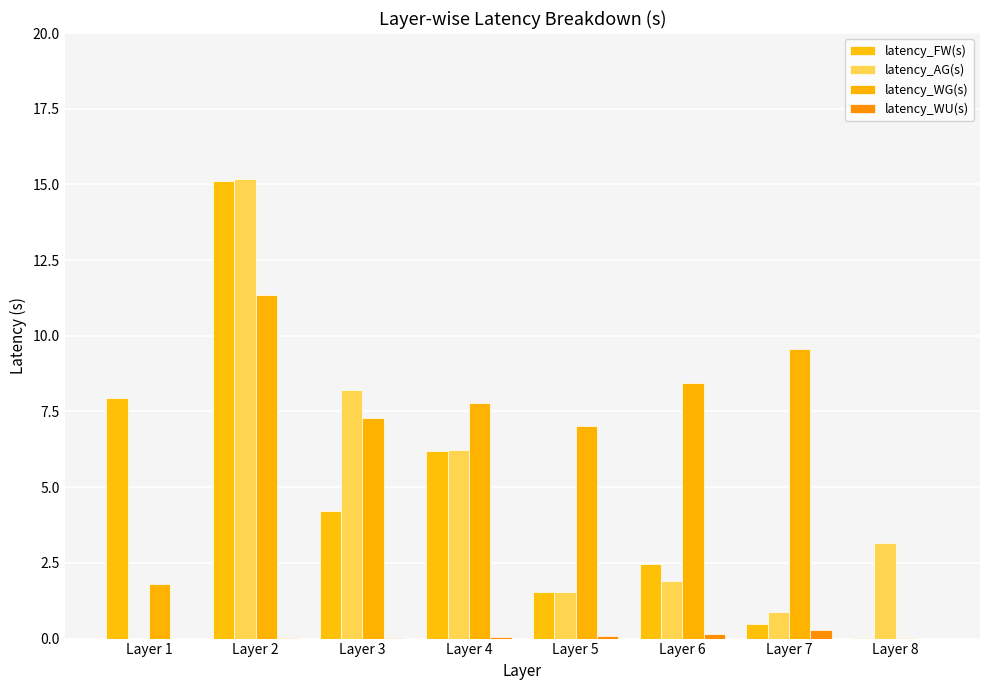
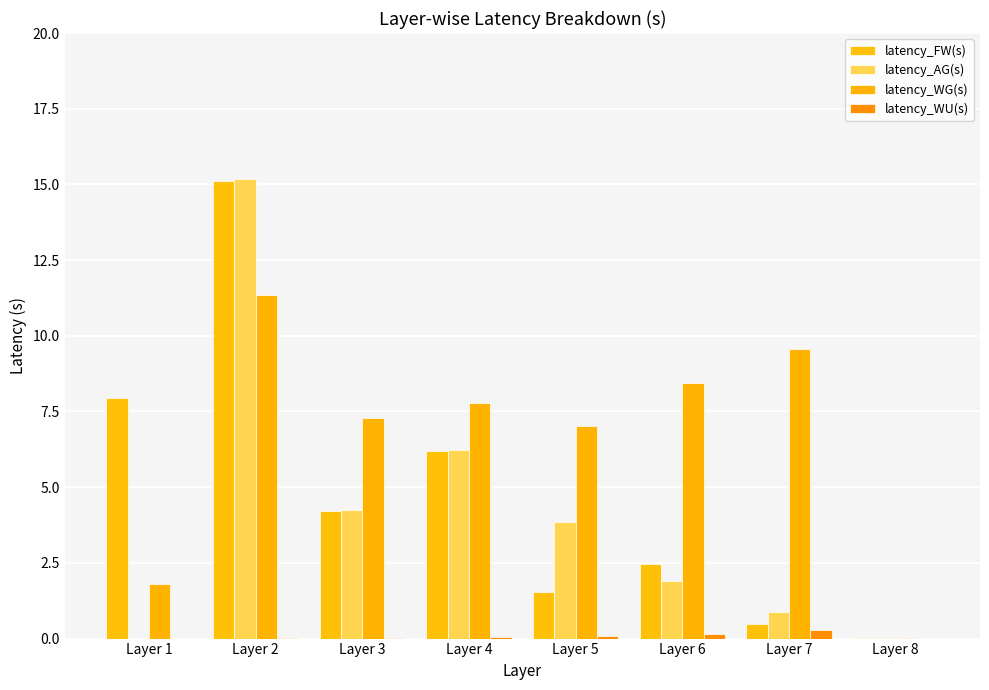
latency_AG(s), Layer 3: 8.2 -> 4.2
latency_AG(s), Layer 5: 1.6 -> 3.8
latency_AG(s), Layer 8: 3.2 -> 0.0
